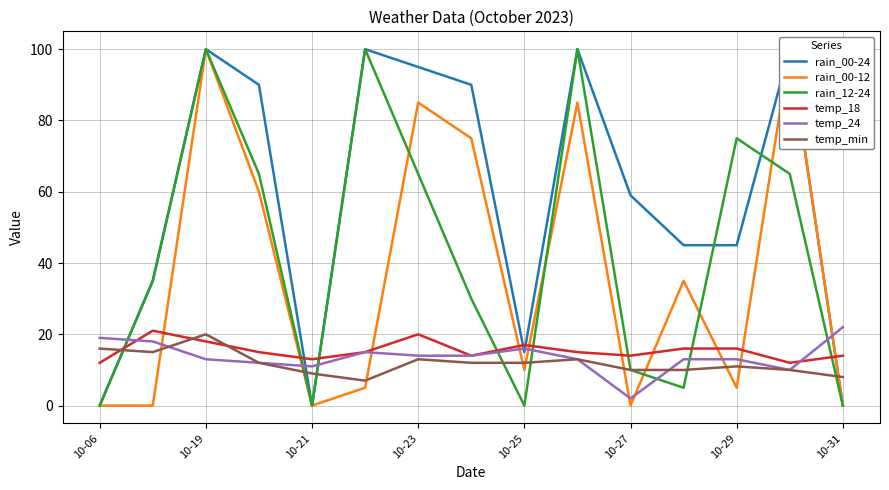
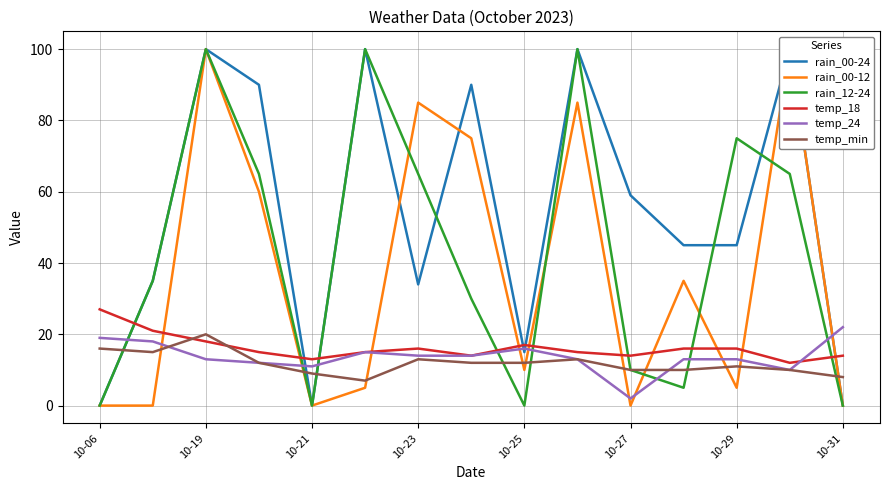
temp_18, 10-06: 12 -> 27
rain_00-24, 10-23: 95 -> 34
temp_18, 10-23: 20 -> 16
